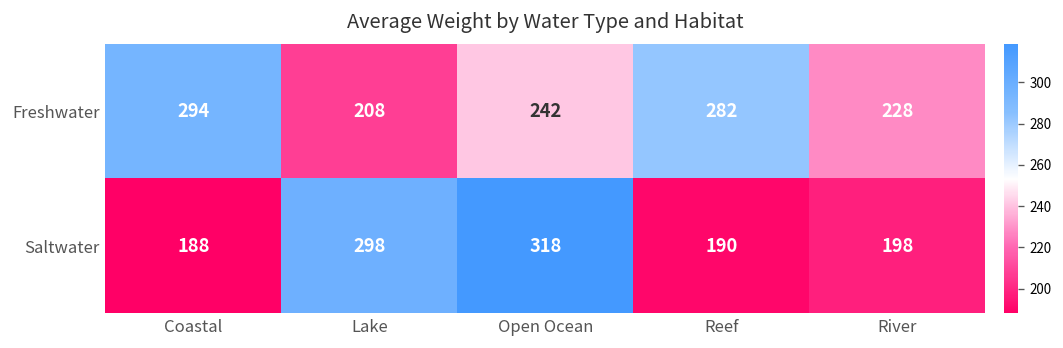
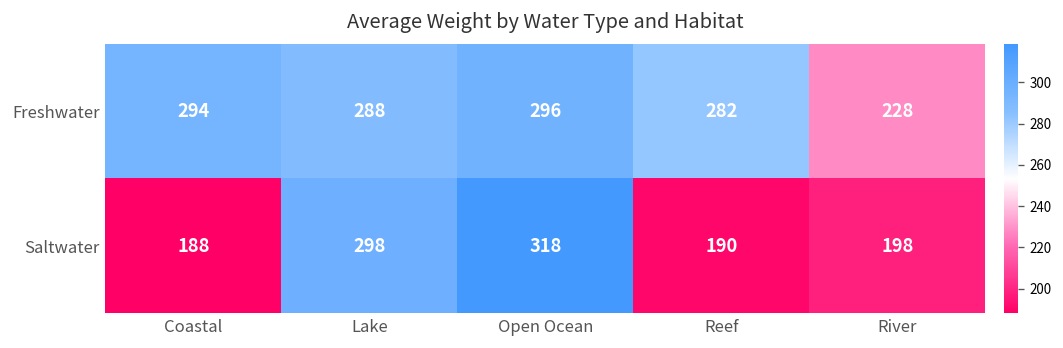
Freshwater, Lake: 208 -> 288
Freshwater, Open Ocean: 242 -> 296
